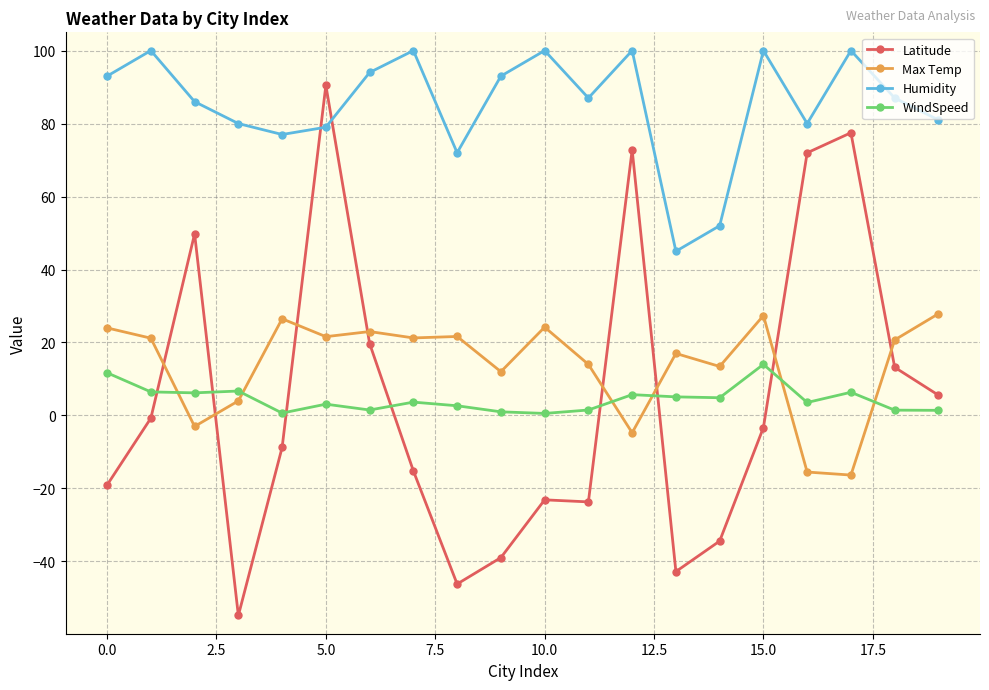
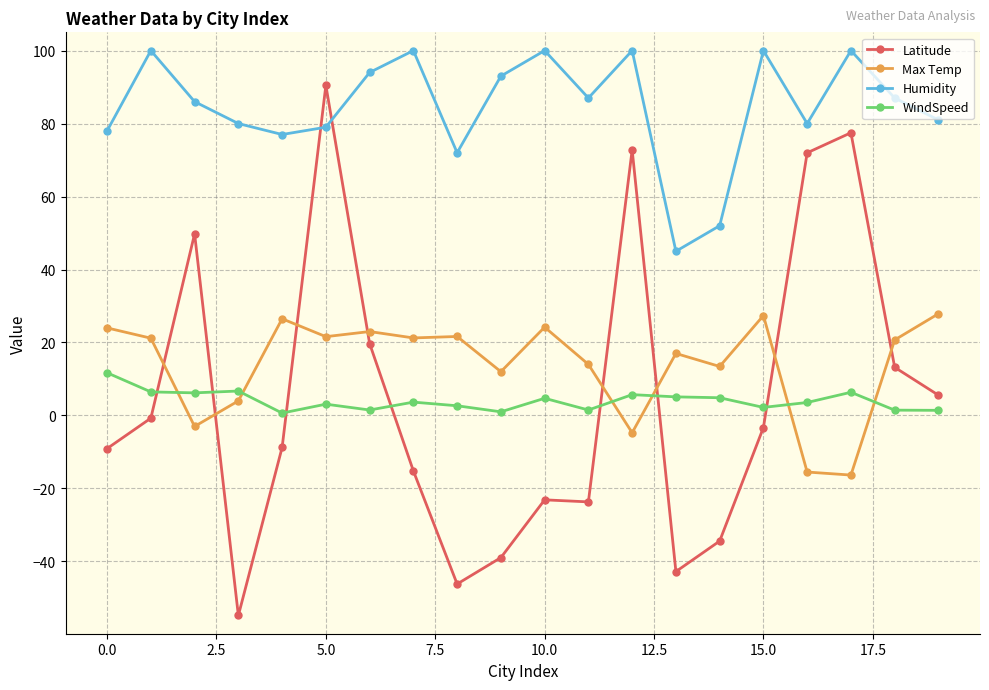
Latitude, 0.0: -19 -> -9
Humidity, 0.0: 93 -> 78
WindSpeed, 10.0: 1 -> 5
WindSpeed, 15.0: 14 -> 2
